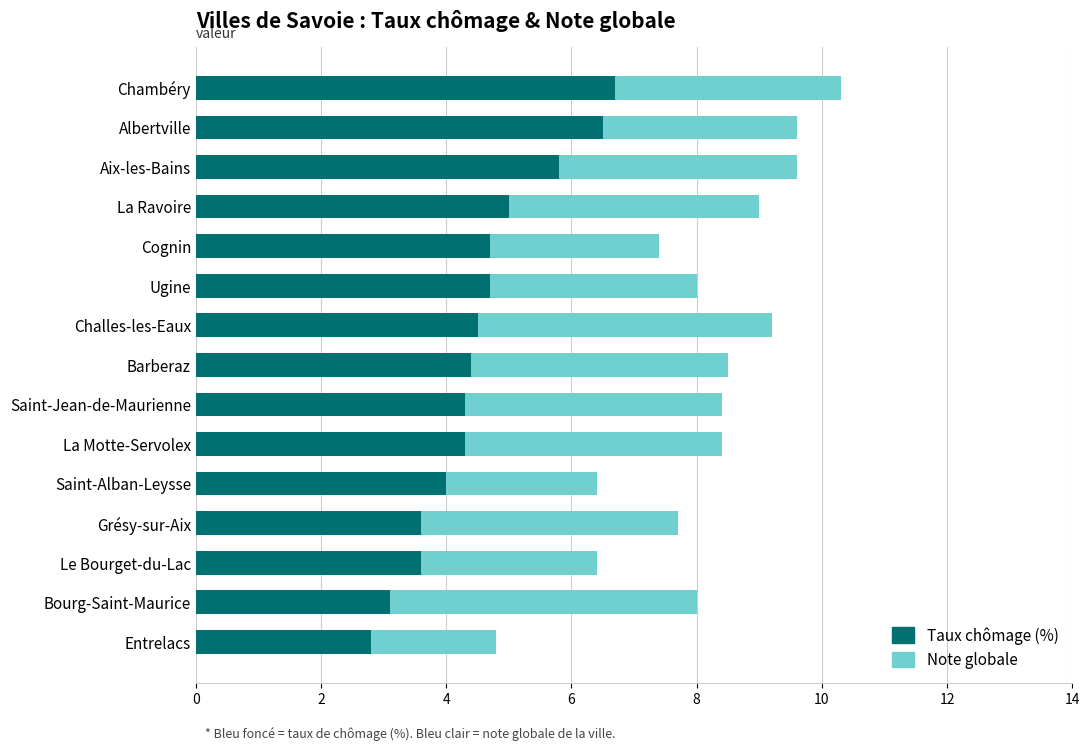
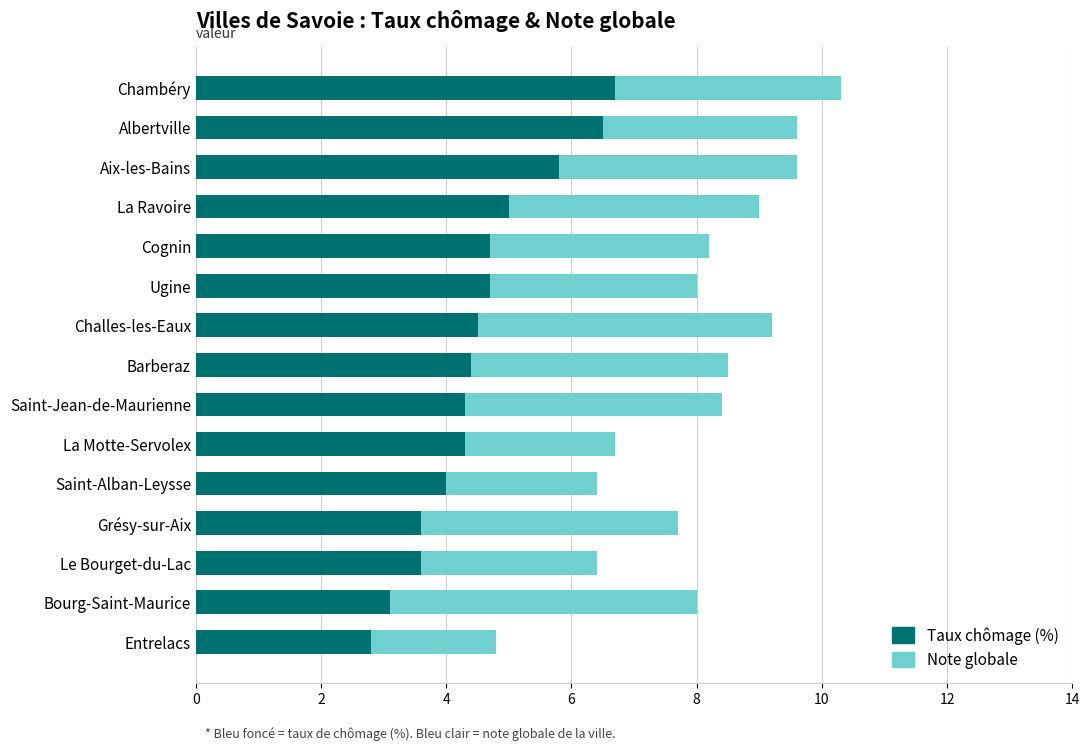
Note globale, Cognin: 2.7 -> 3.5
Note globale, La Motte-Servolex: 4.1 -> 2.4
